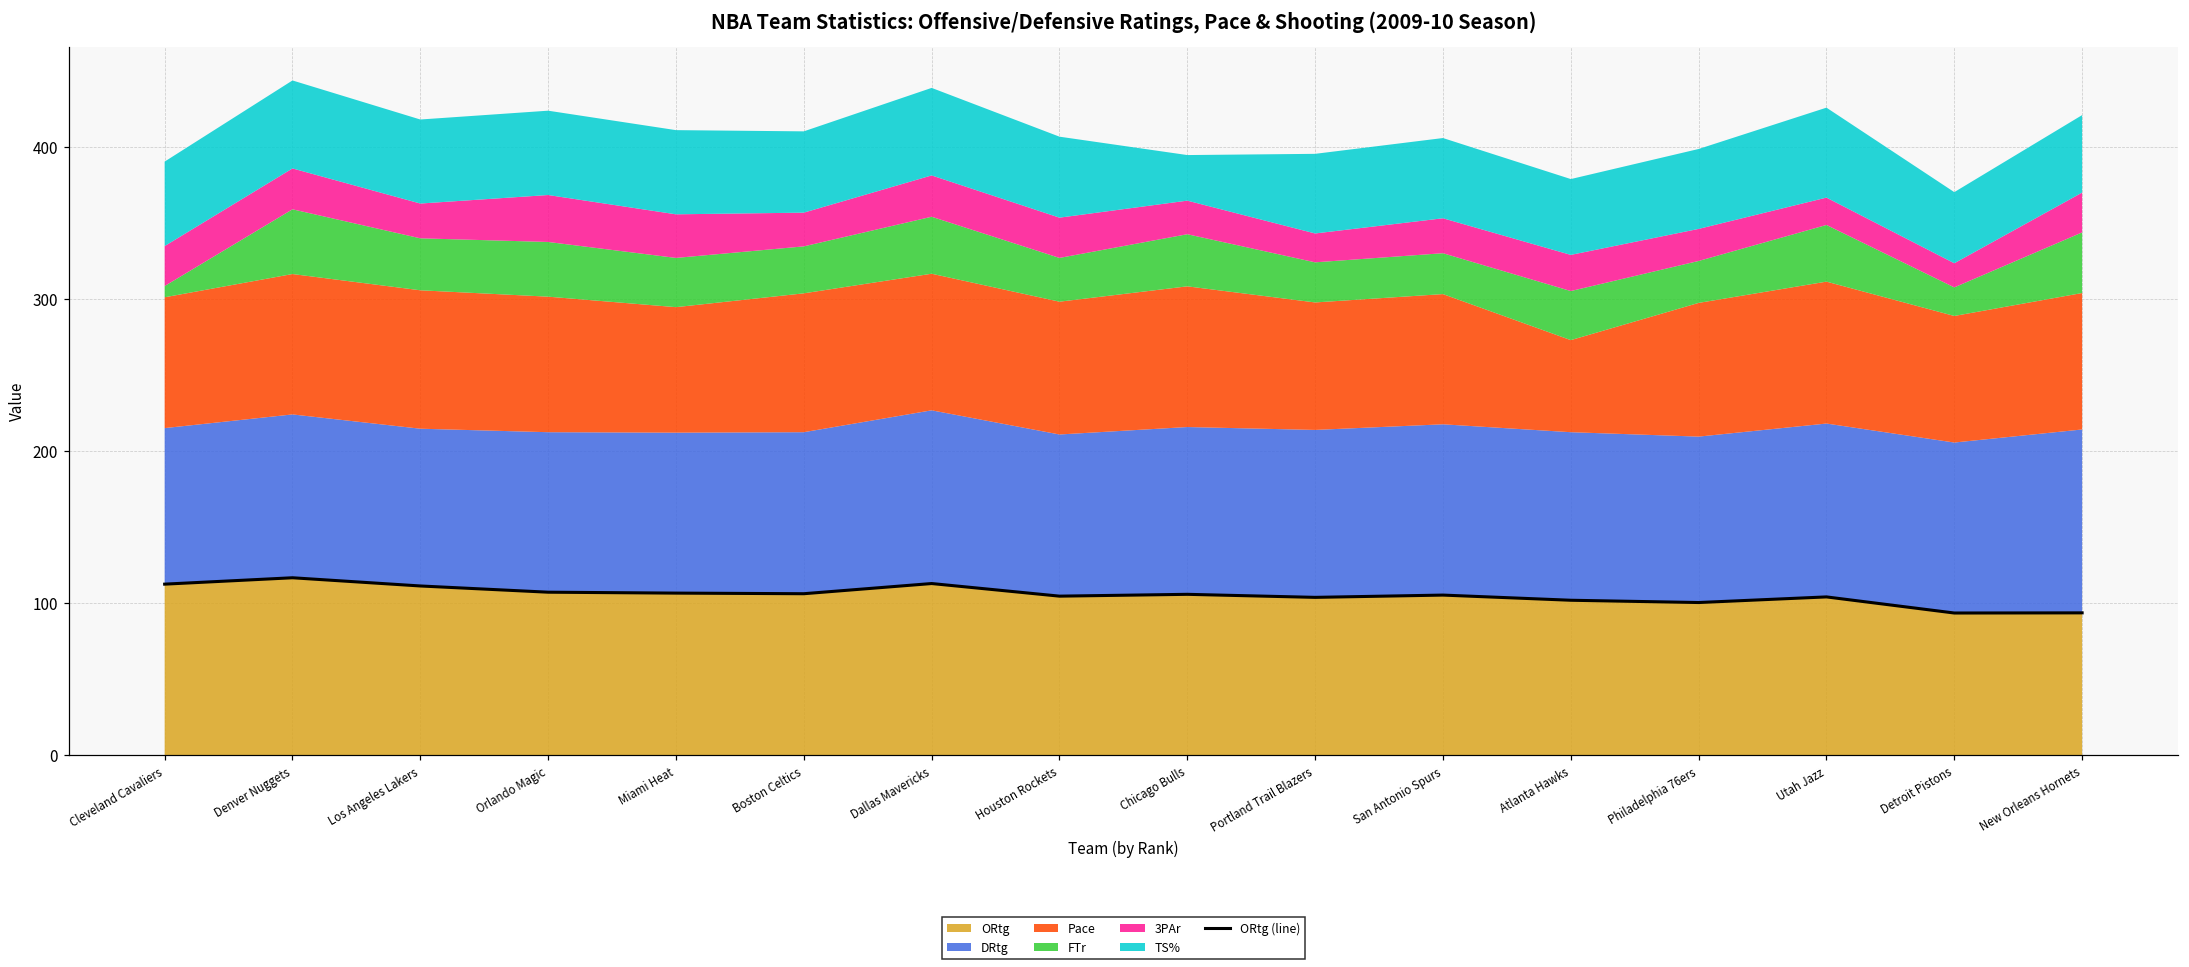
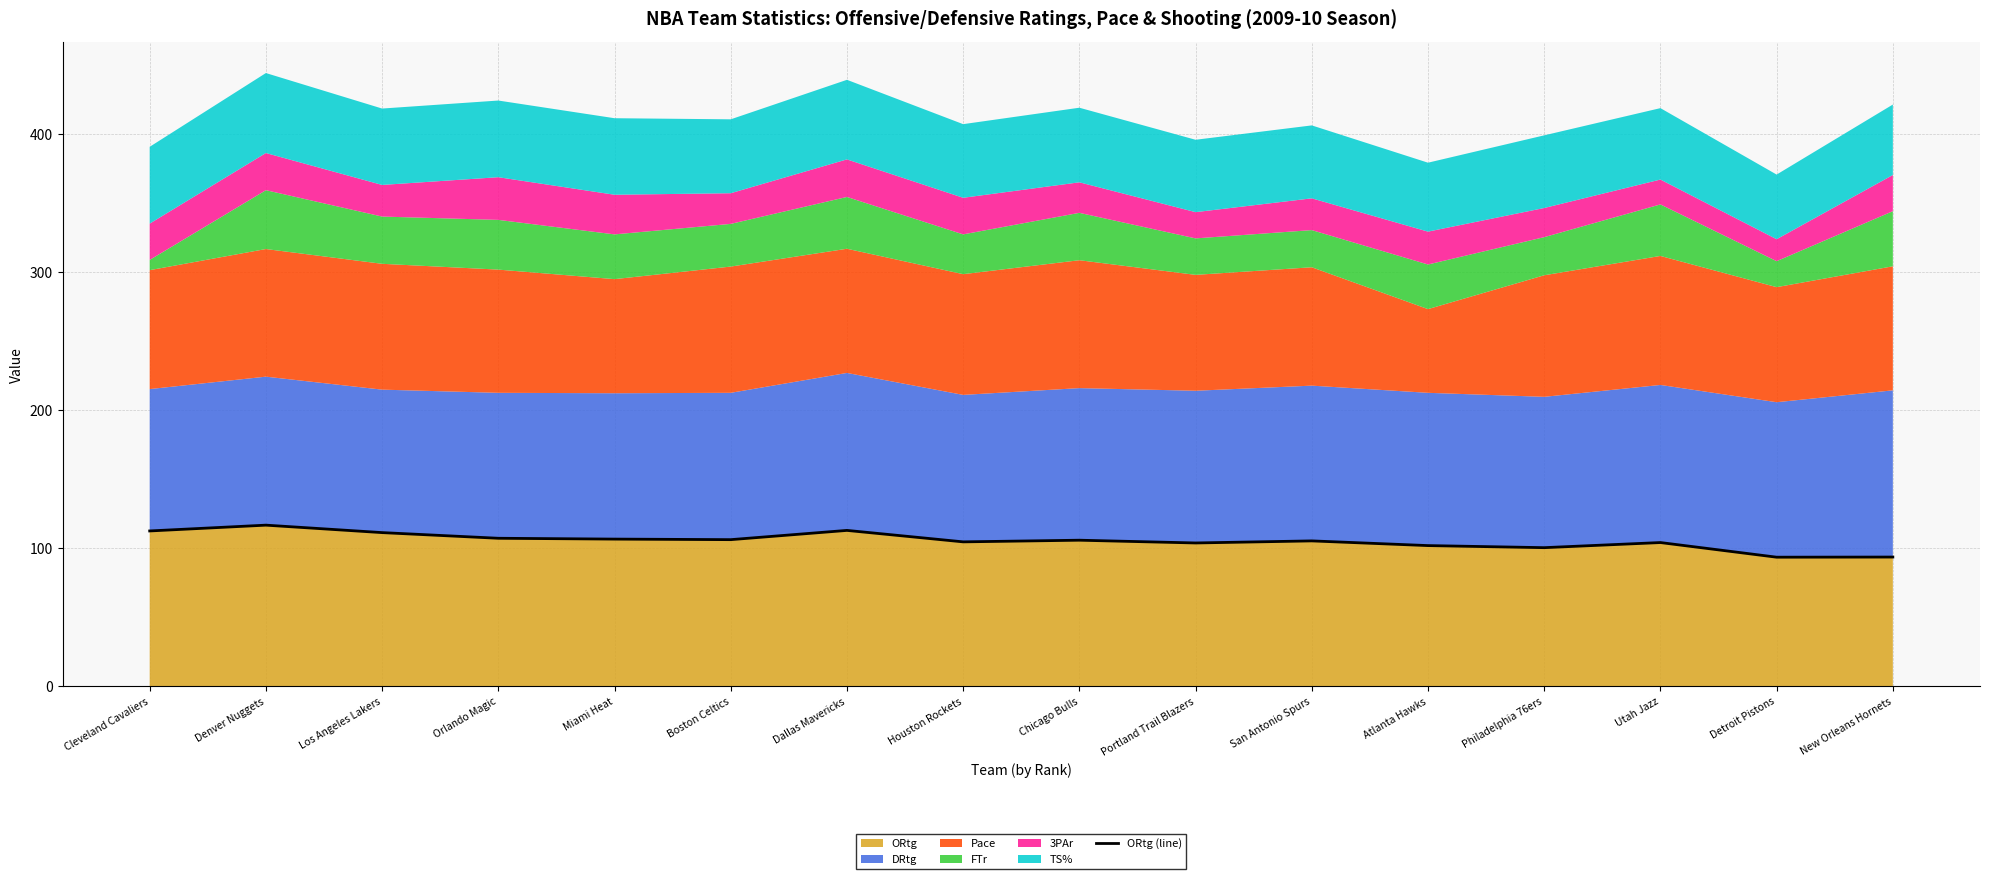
TS%, Chicago Bulls: 30 -> 54
TS%, Utah Jazz: 59 -> 52
